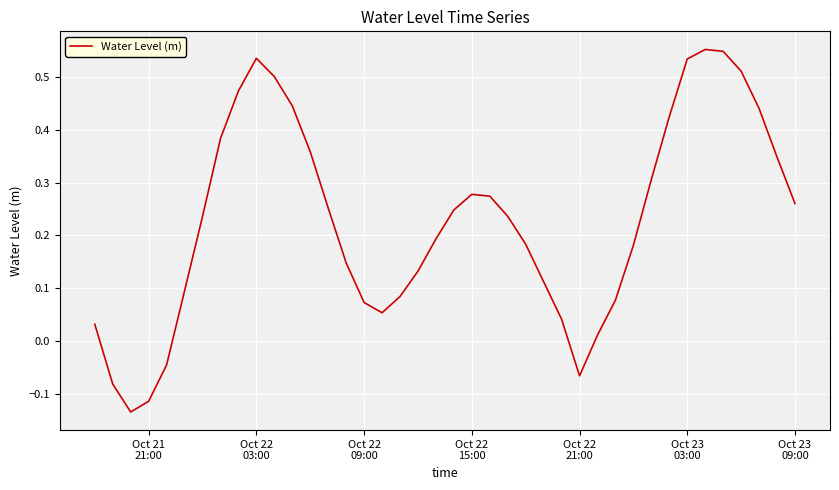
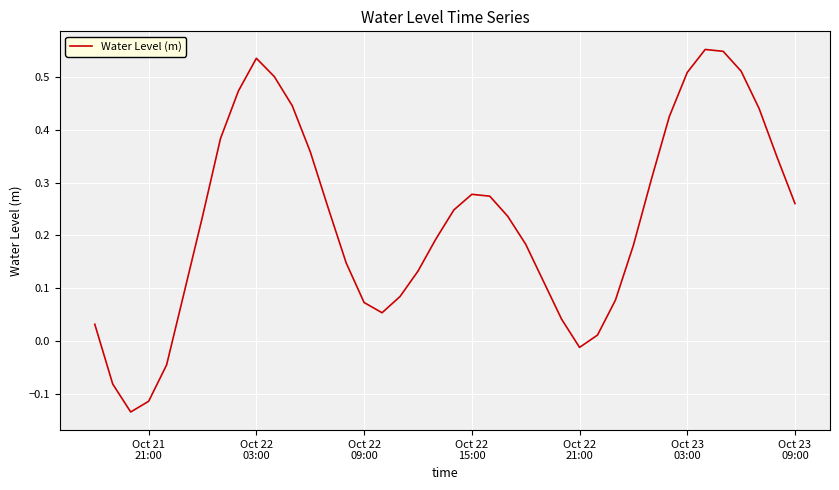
Oct 22 21:00: -0.07 -> -0.01
Oct 23 03:00: 0.53 -> 0.51
